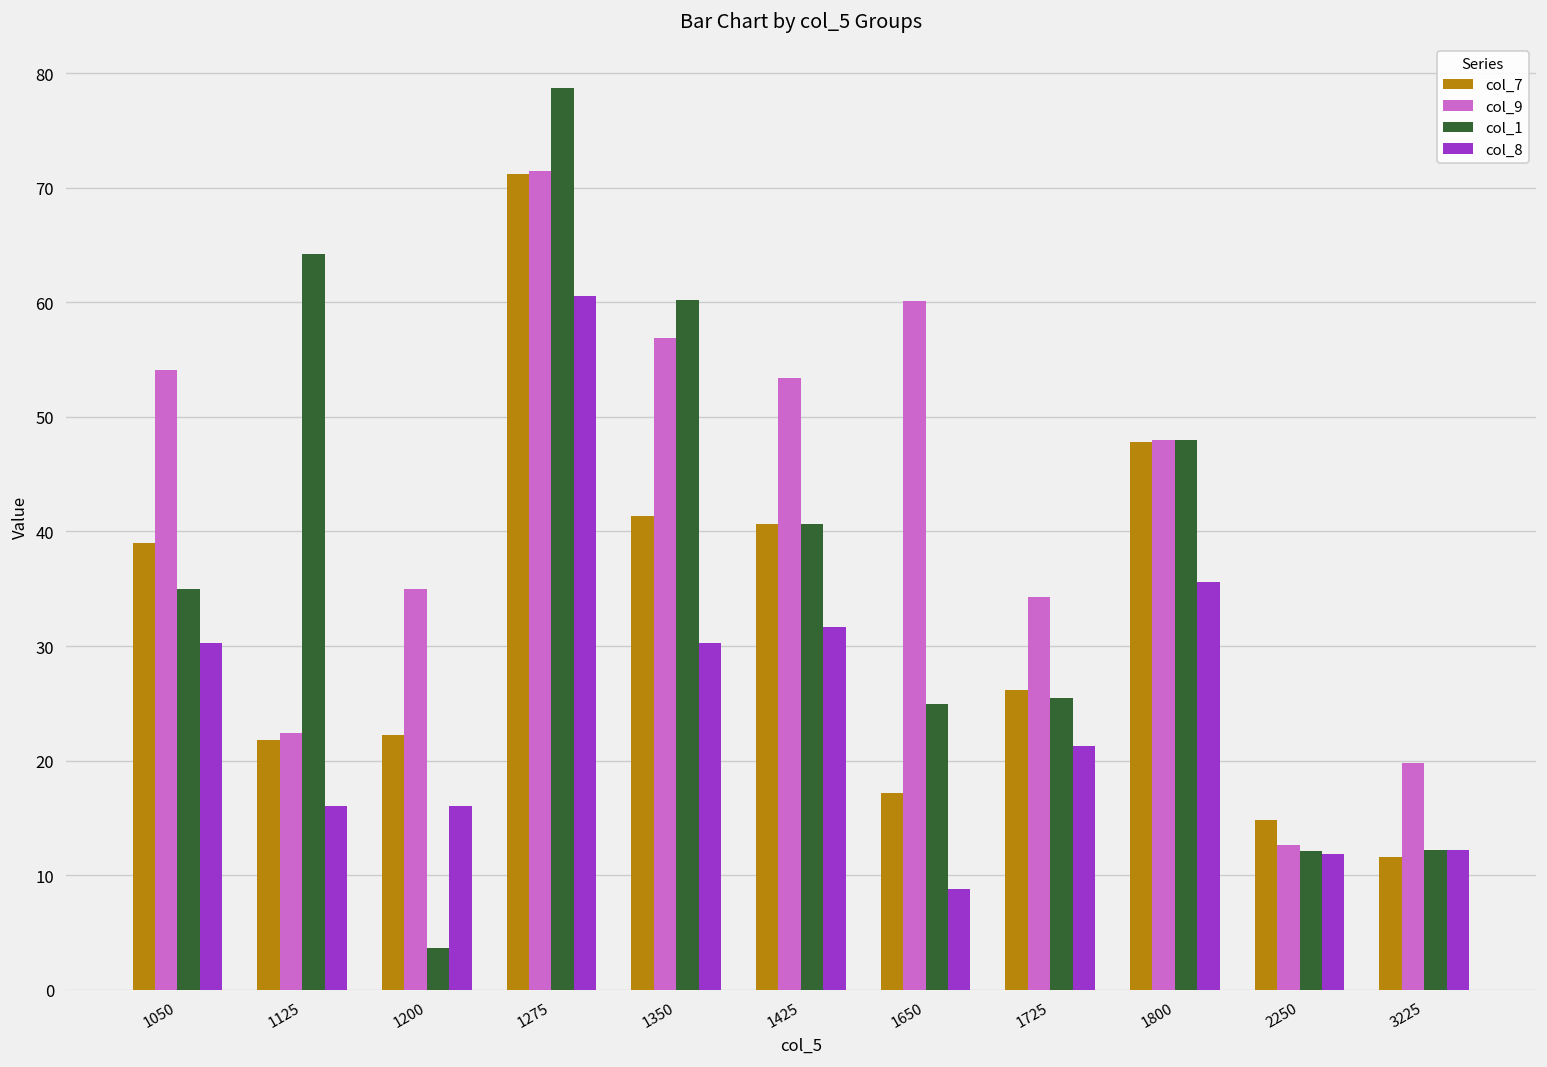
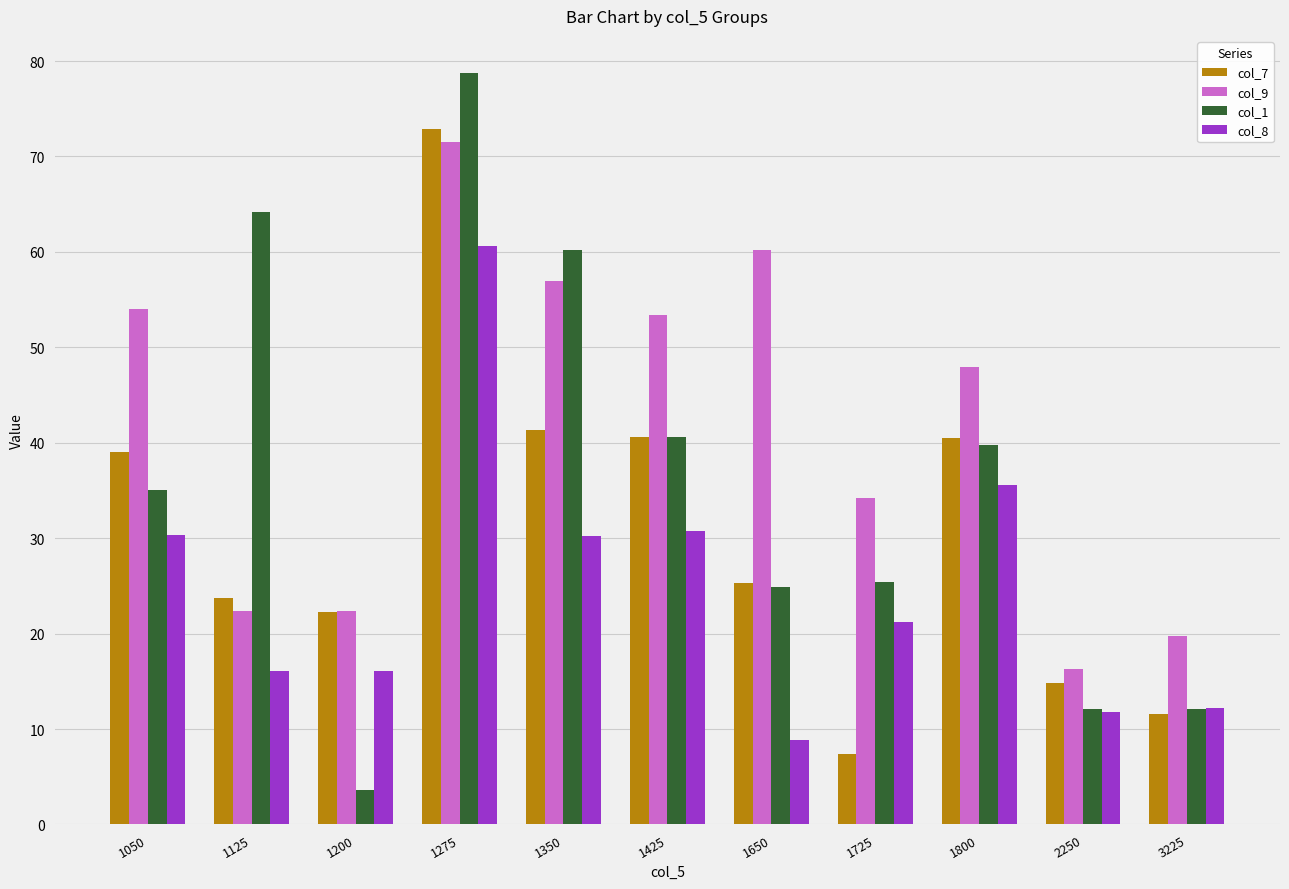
col_7, 1125: 22 -> 24
col_9, 1200: 35 -> 22
col_7, 1275: 71 -> 73
col_8, 1425: 32 -> 31
col_7, 1650: 17 -> 25
col_7, 1725: 26 -> 7
col_7, 1800: 48 -> 40
col_1, 1800: 48 -> 40
col_9, 2250: 13 -> 16
